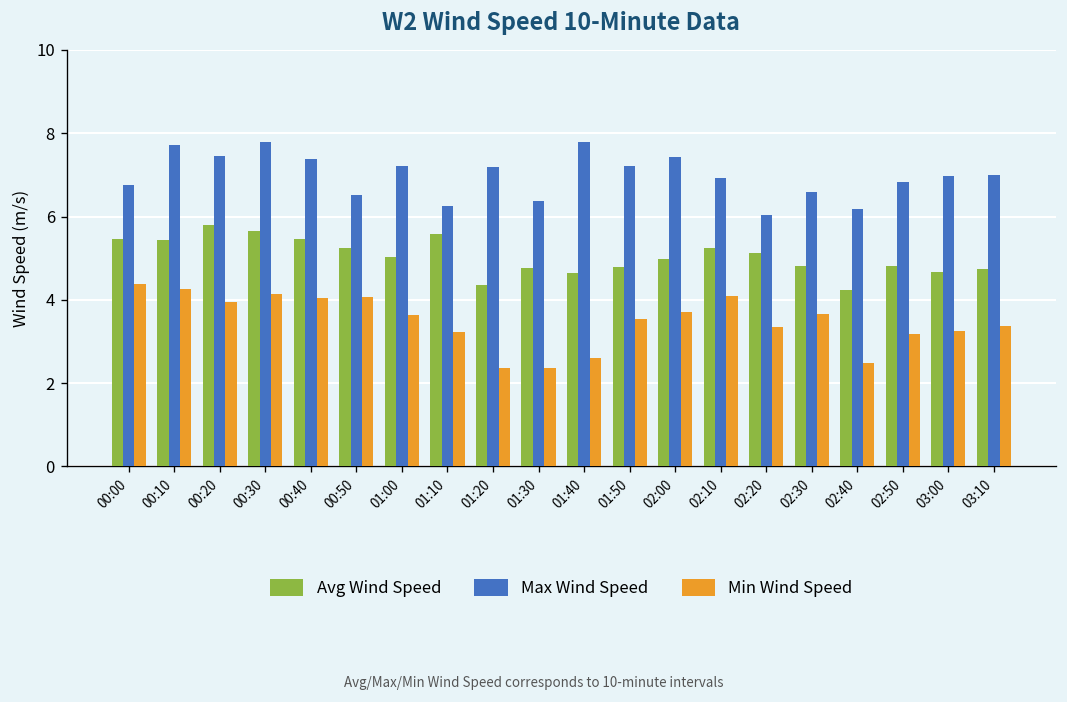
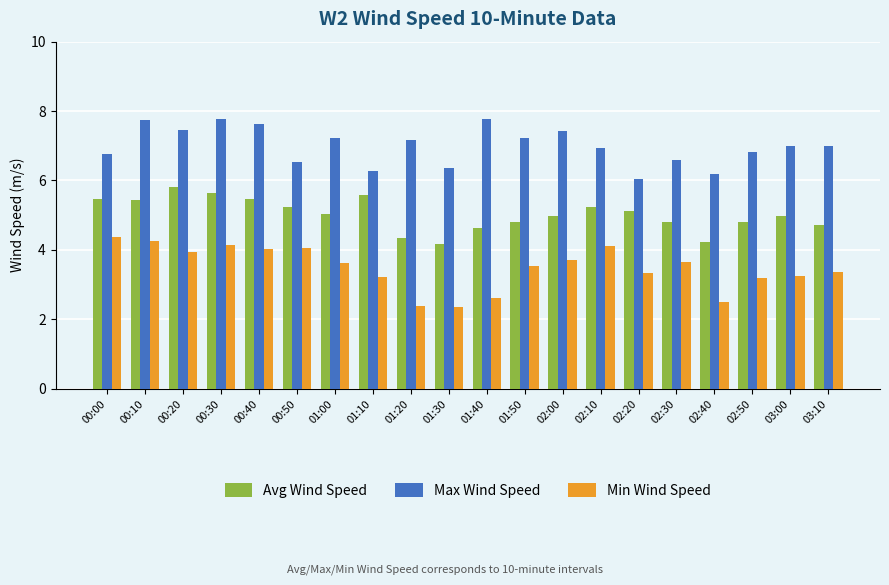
Max Wind Speed, 00:40: 7.4 -> 7.6
Avg Wind Speed, 01:30: 4.8 -> 4.2
Avg Wind Speed, 03:00: 4.7 -> 5.0
